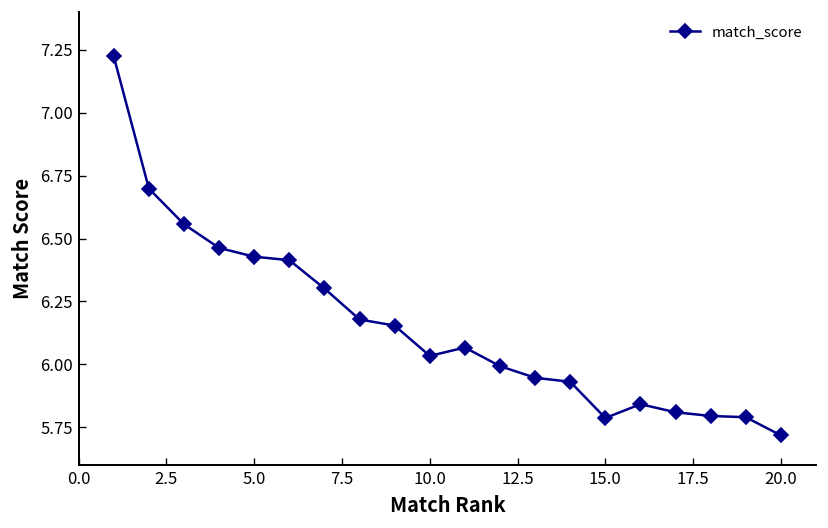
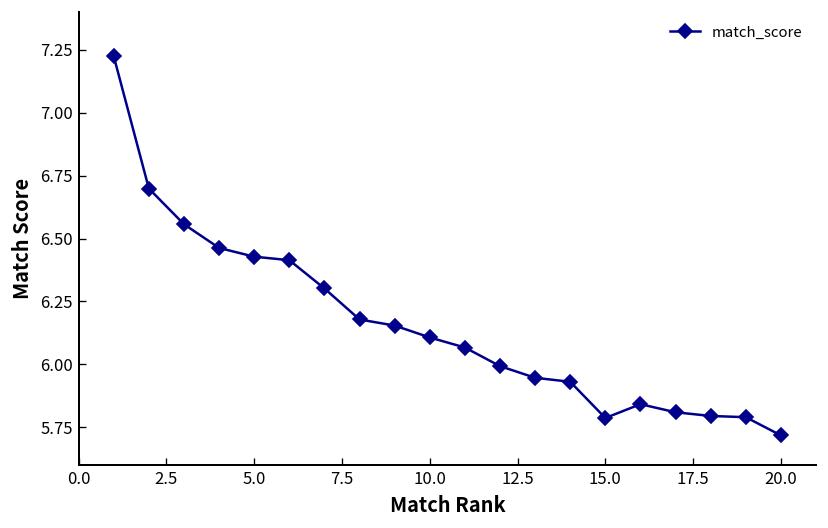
10.0: 6.03 -> 6.11
